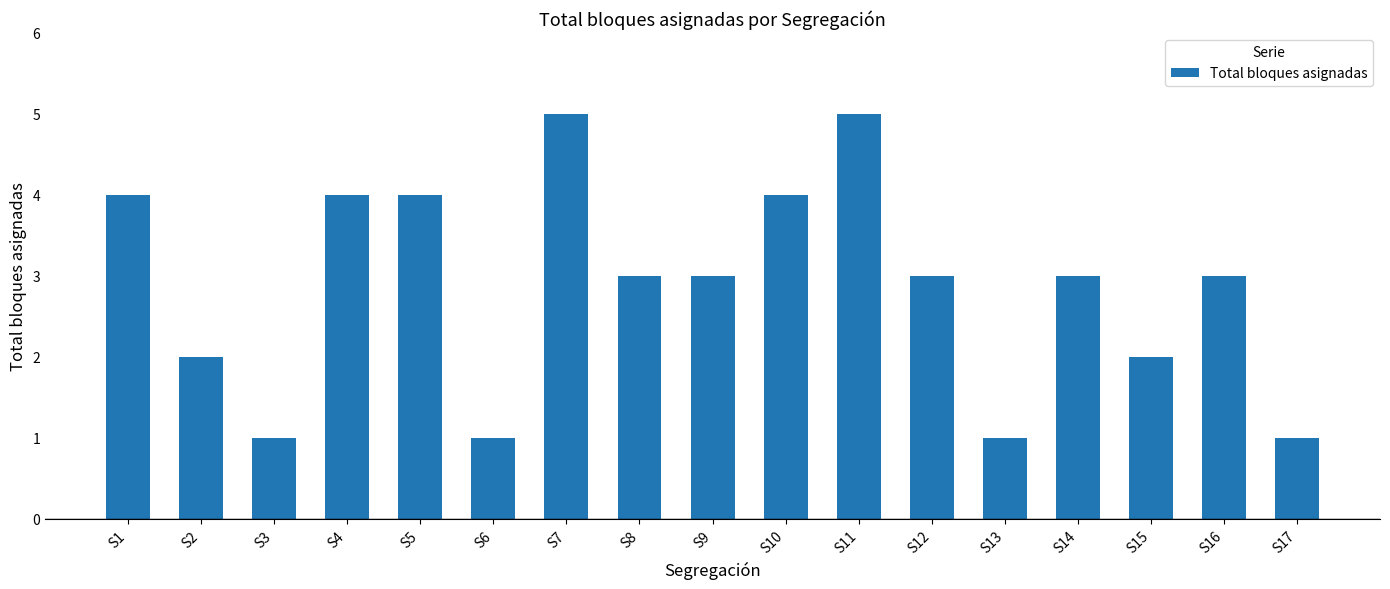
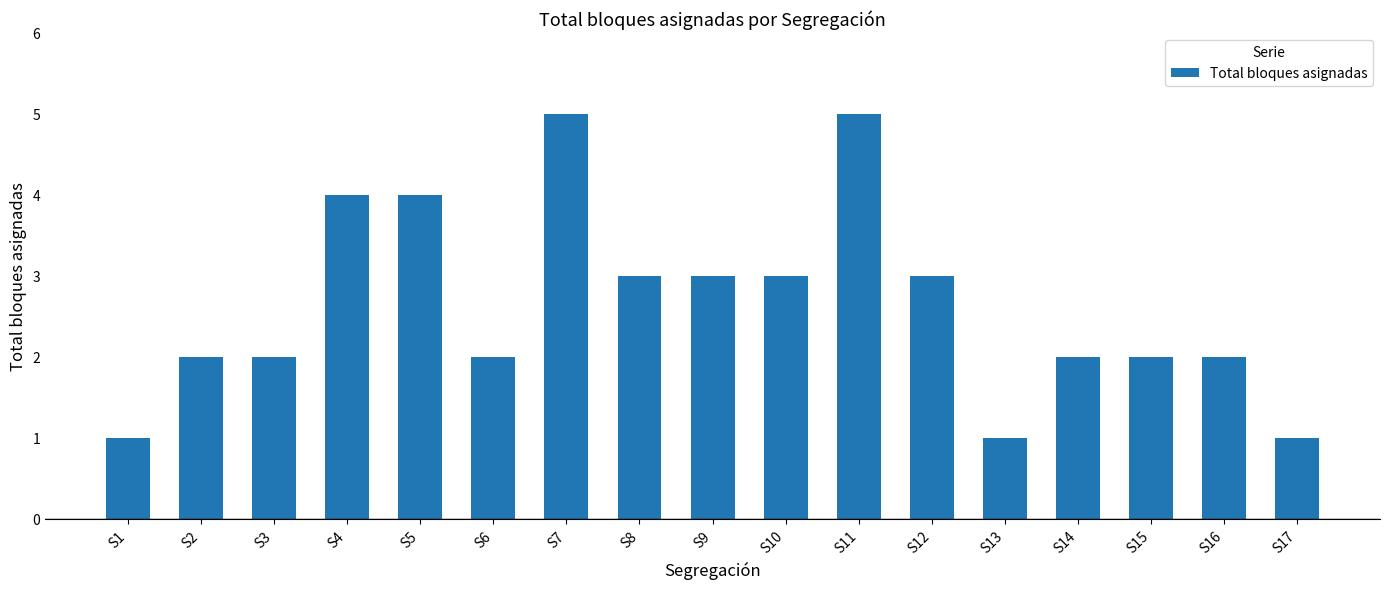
S1: 4 -> 1
S3: 1 -> 2
S6: 1 -> 2
S10: 4 -> 3
S14: 3 -> 2
S16: 3 -> 2
